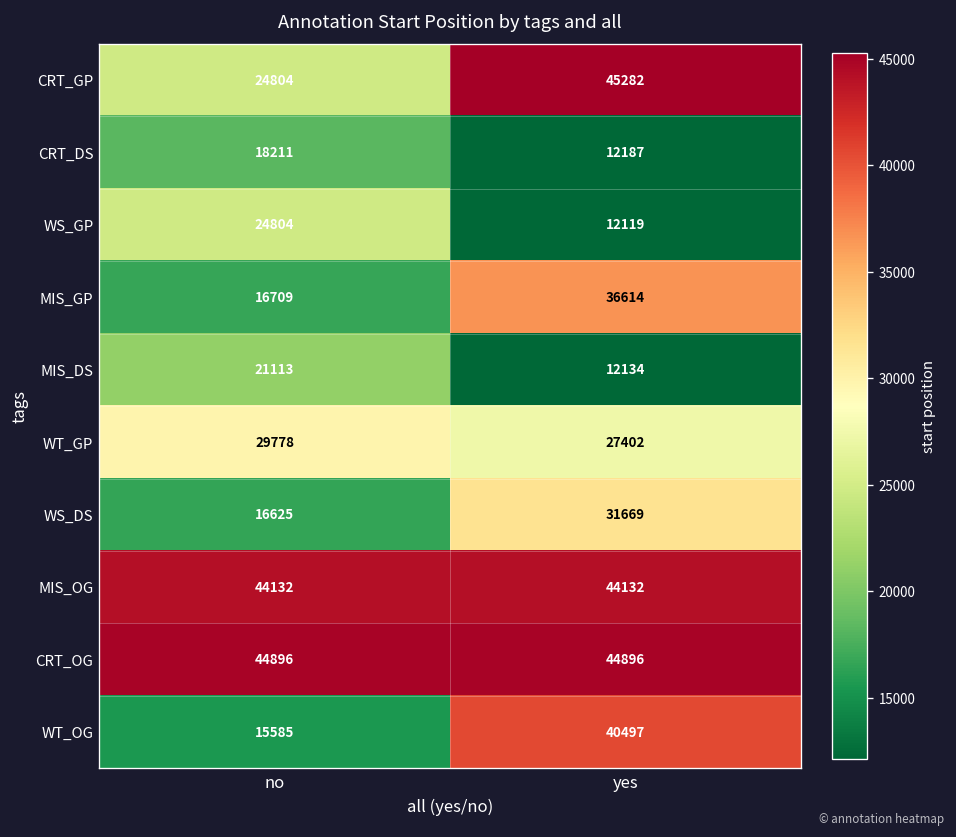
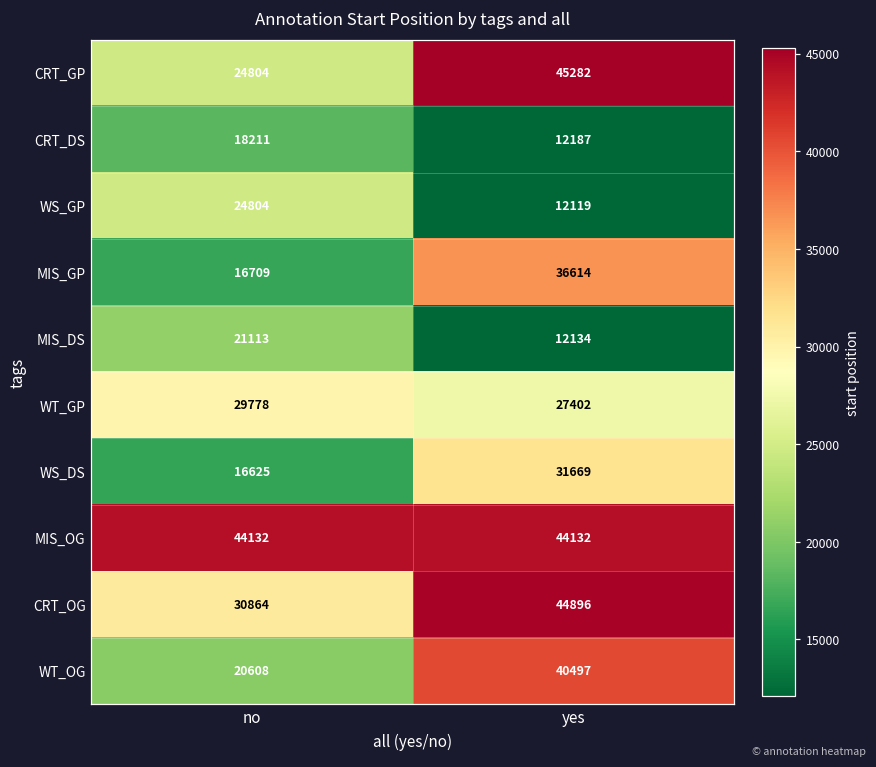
CRT_OG, no: 44896 -> 30864
WT_OG, no: 15585 -> 20608
